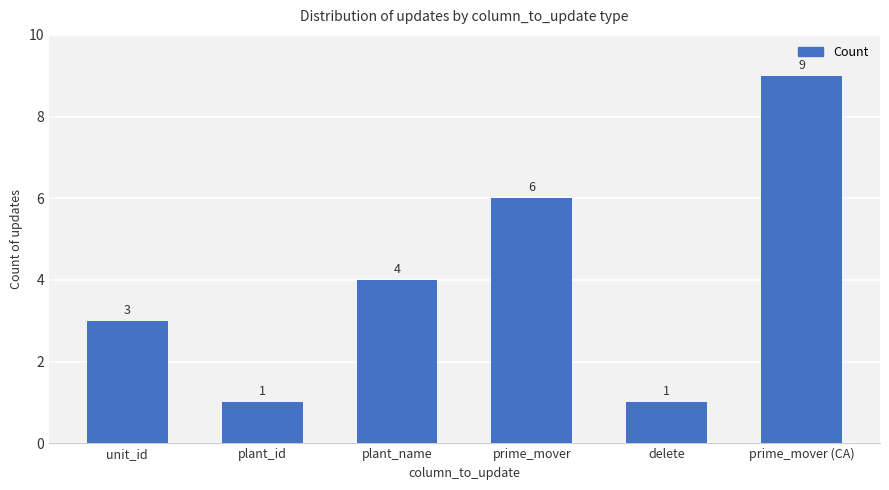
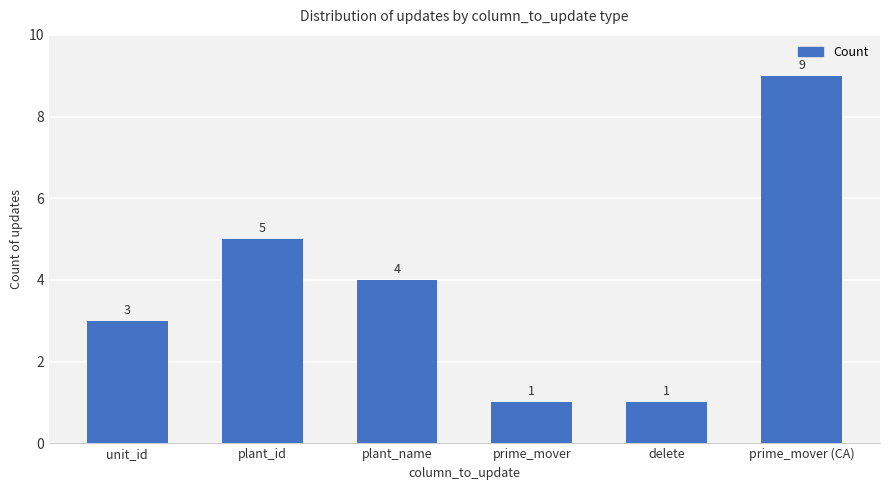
plant_id: 1 -> 5
prime_mover: 6 -> 1
